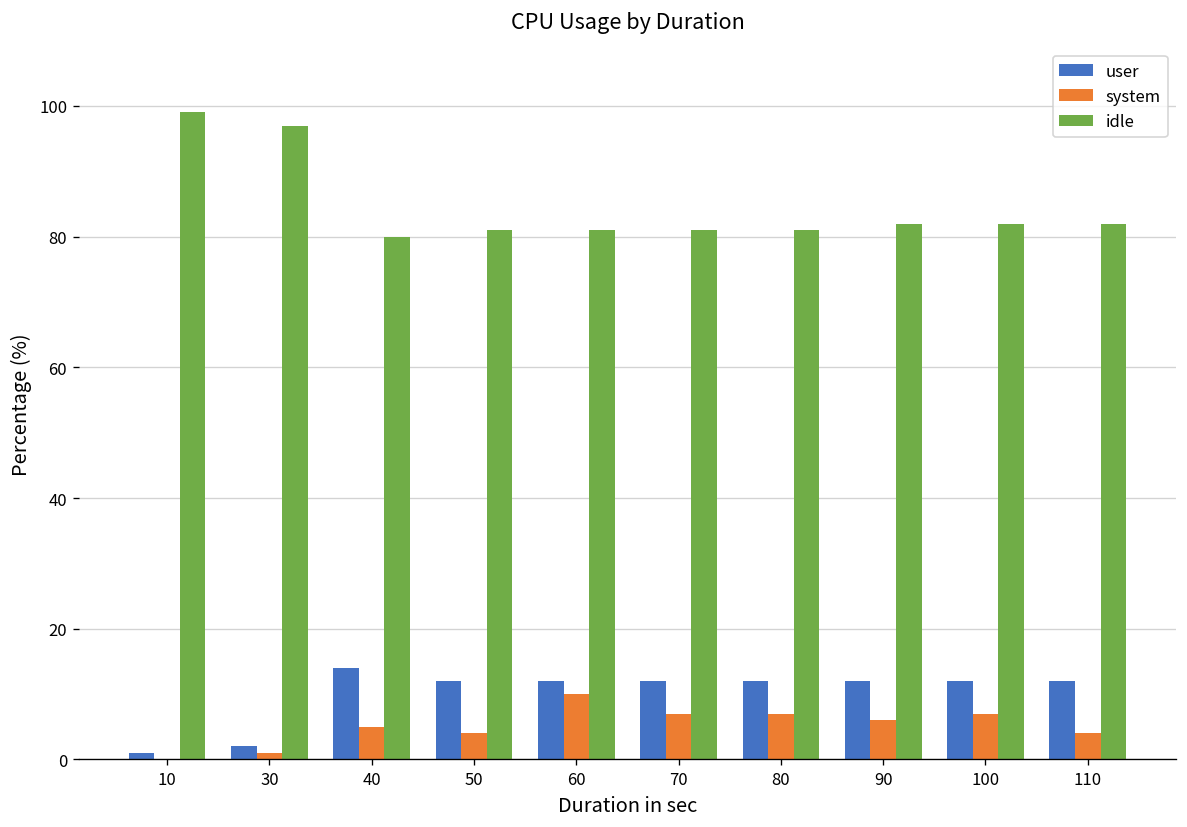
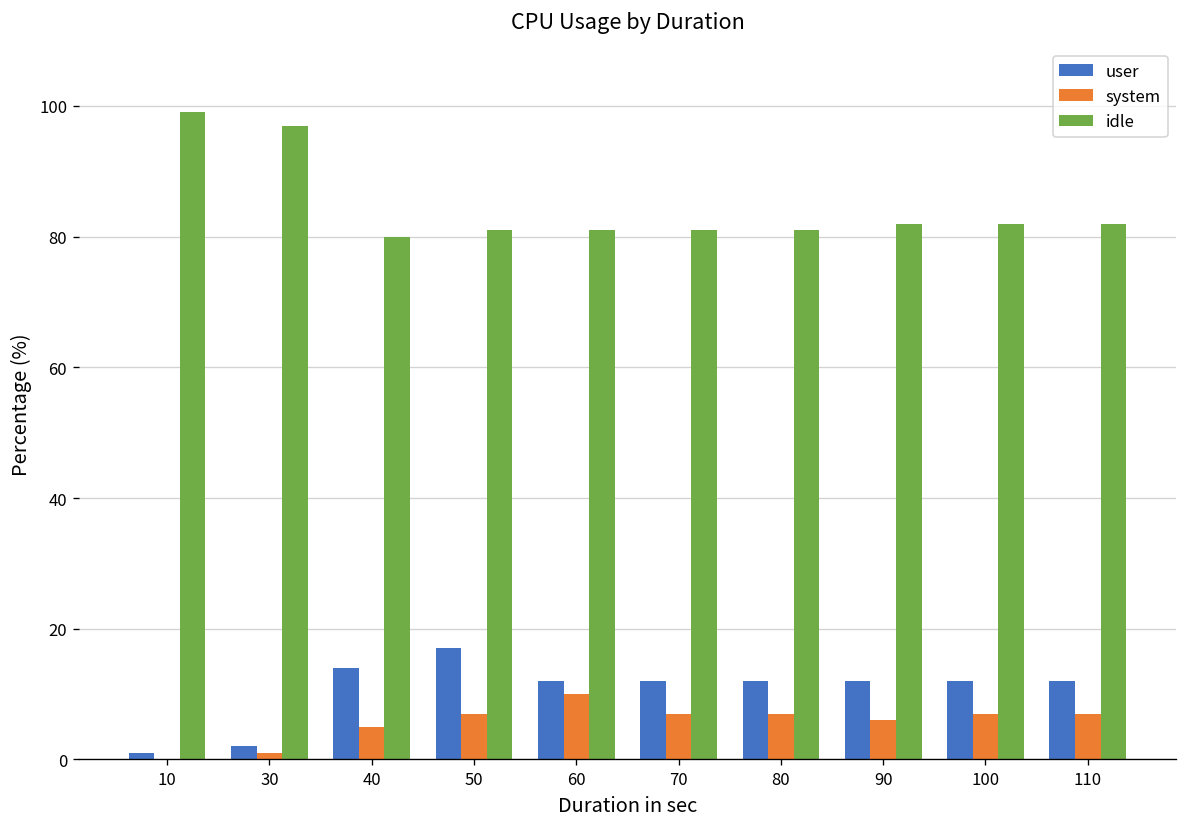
user, 50: 12 -> 17
system, 50: 4 -> 7
system, 110: 4 -> 7
